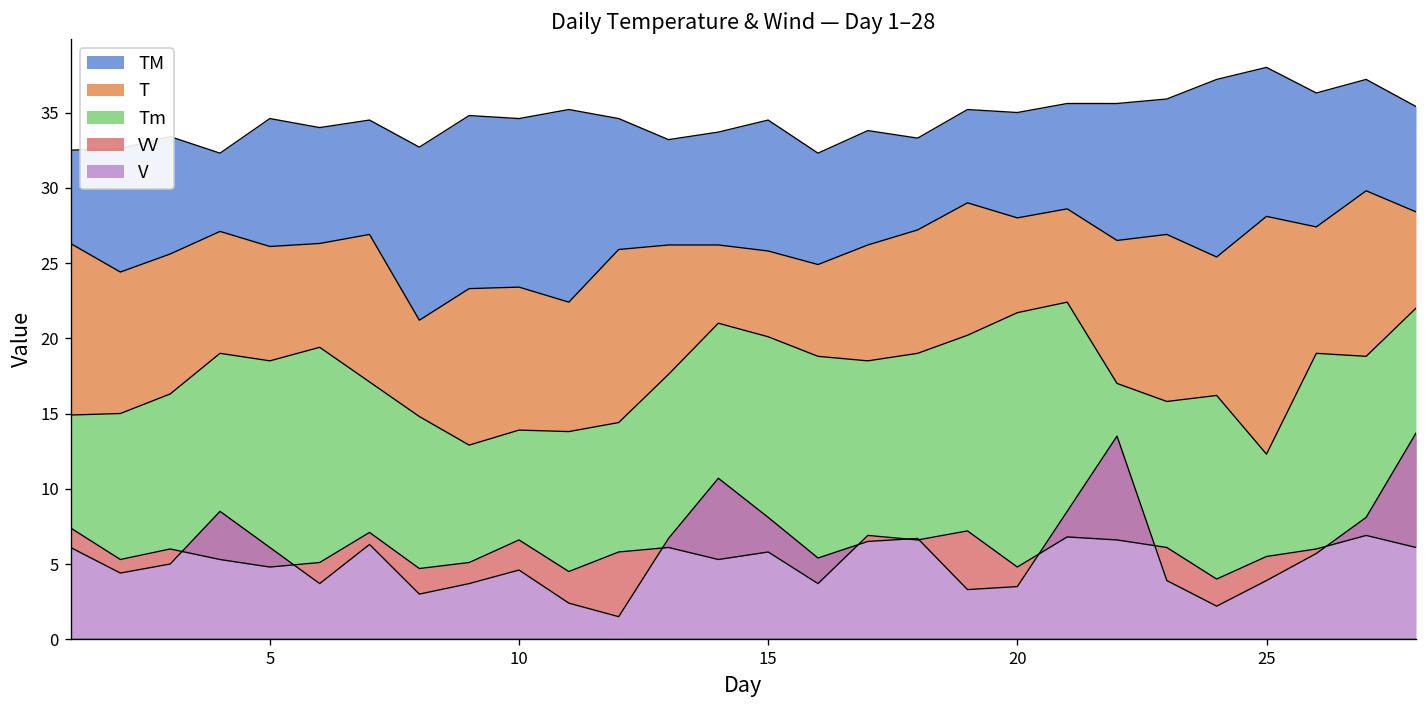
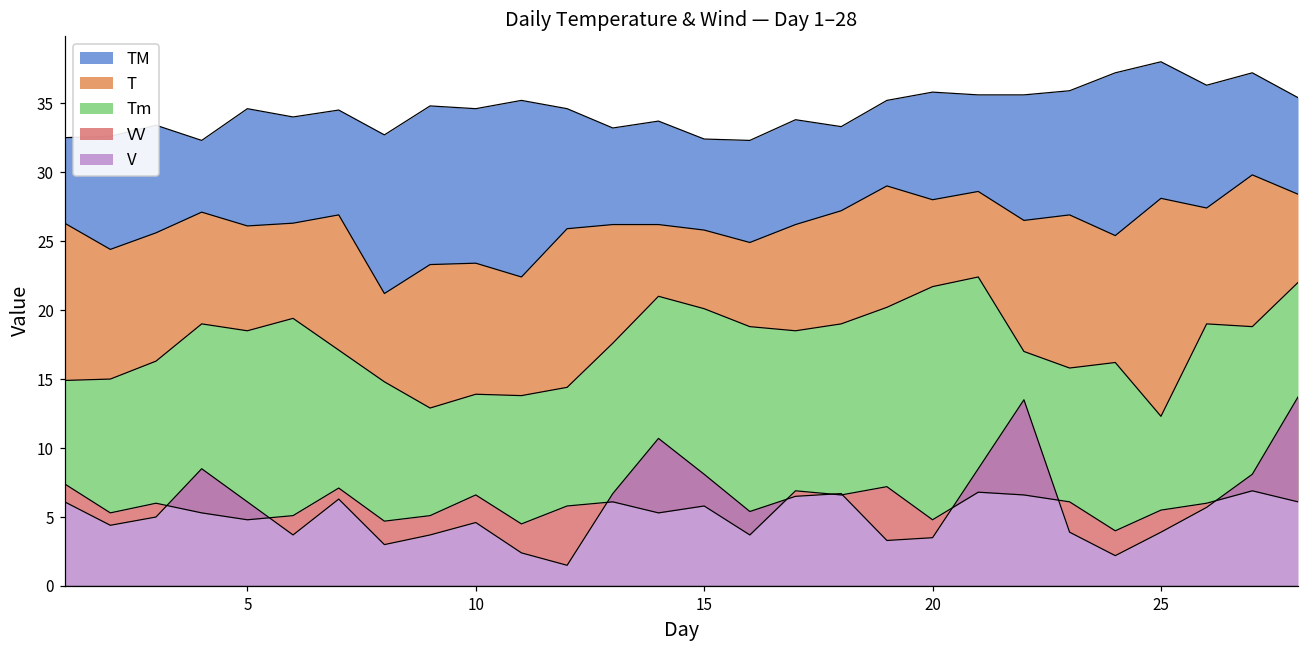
TM, 15: 34.5 -> 32.4
TM, 20: 35.0 -> 35.8
